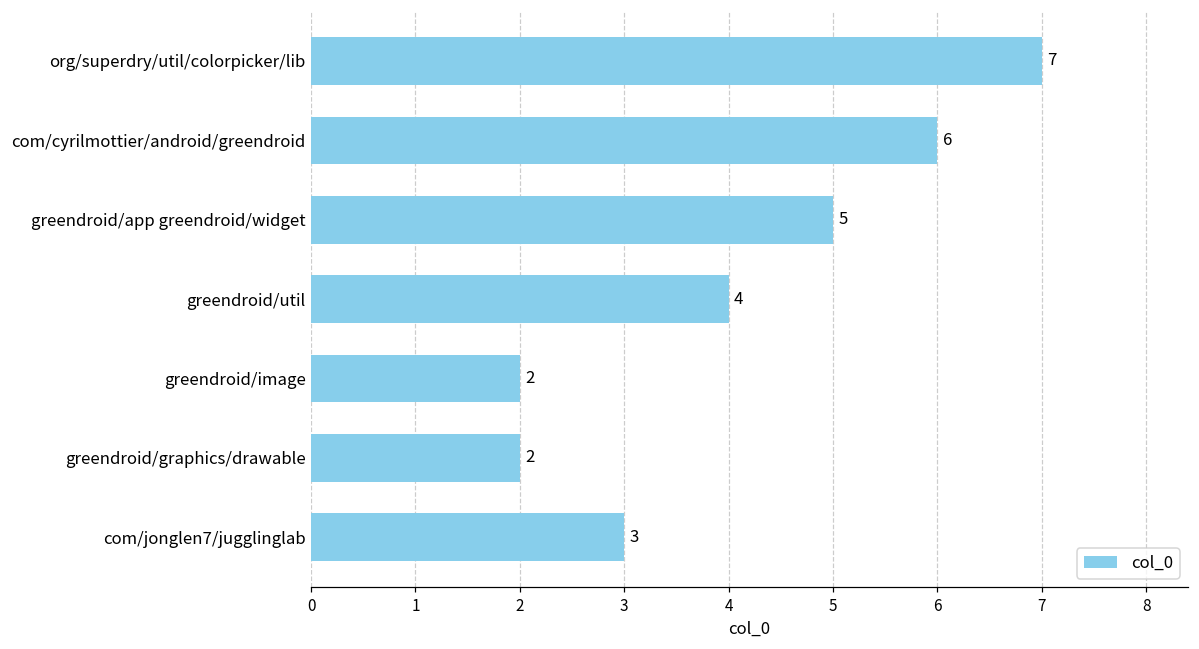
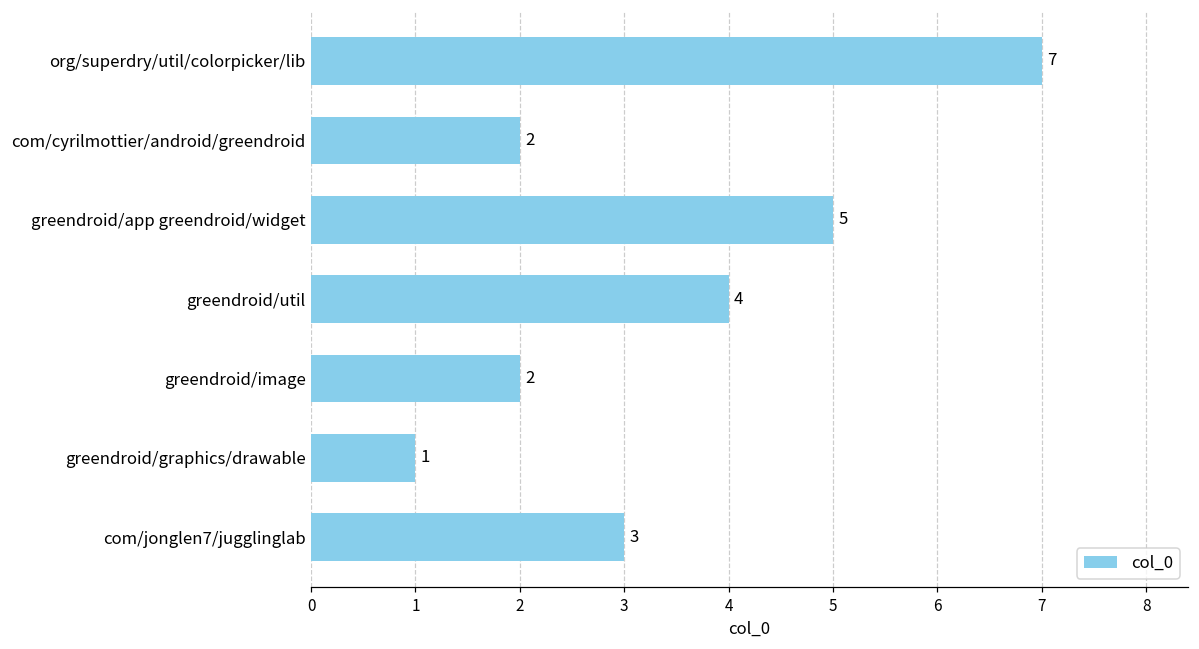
com/cyrilmottier/android/greendroid: 6 -> 2
greendroid/graphics/drawable: 2 -> 1
